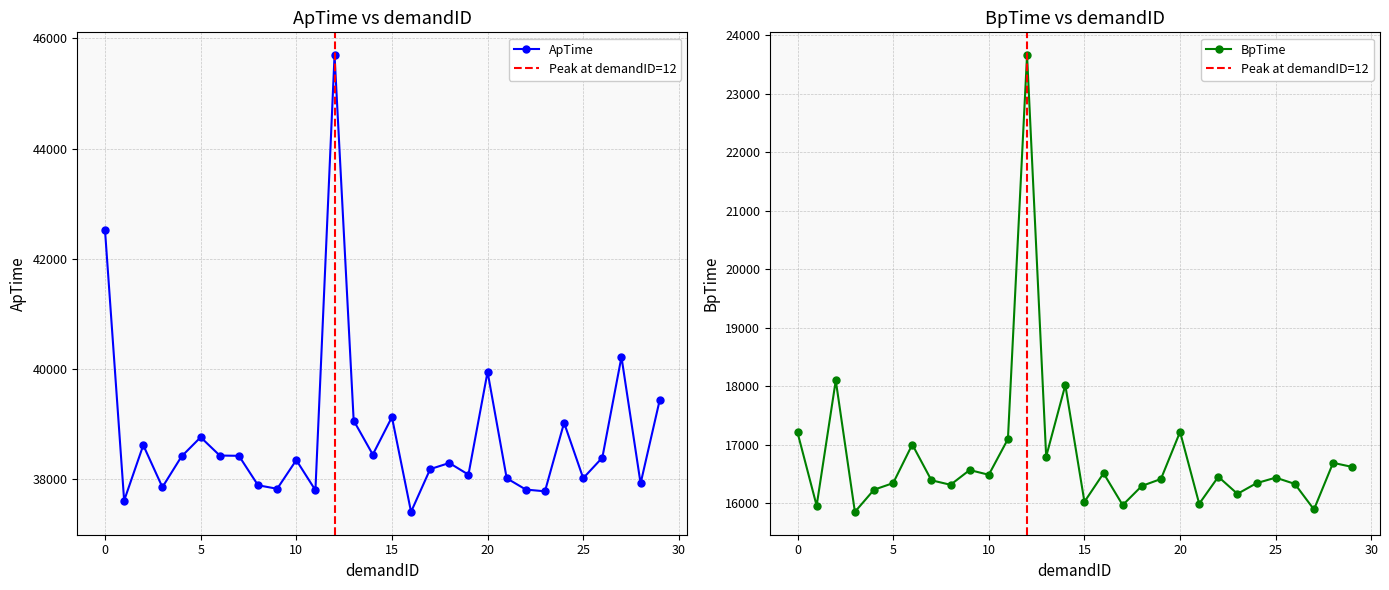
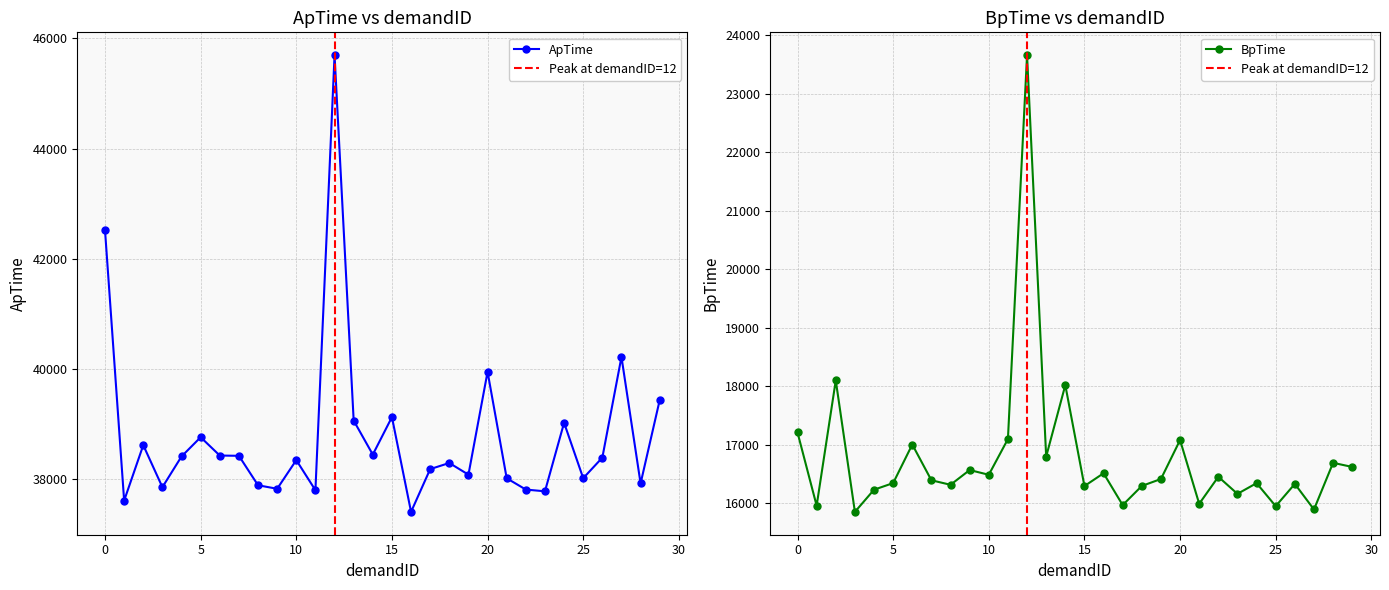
BpTime vs demandID, 15: 16000 -> 16300
BpTime vs demandID, 20: 17200 -> 17100
BpTime vs demandID, 25: 16400 -> 16000
